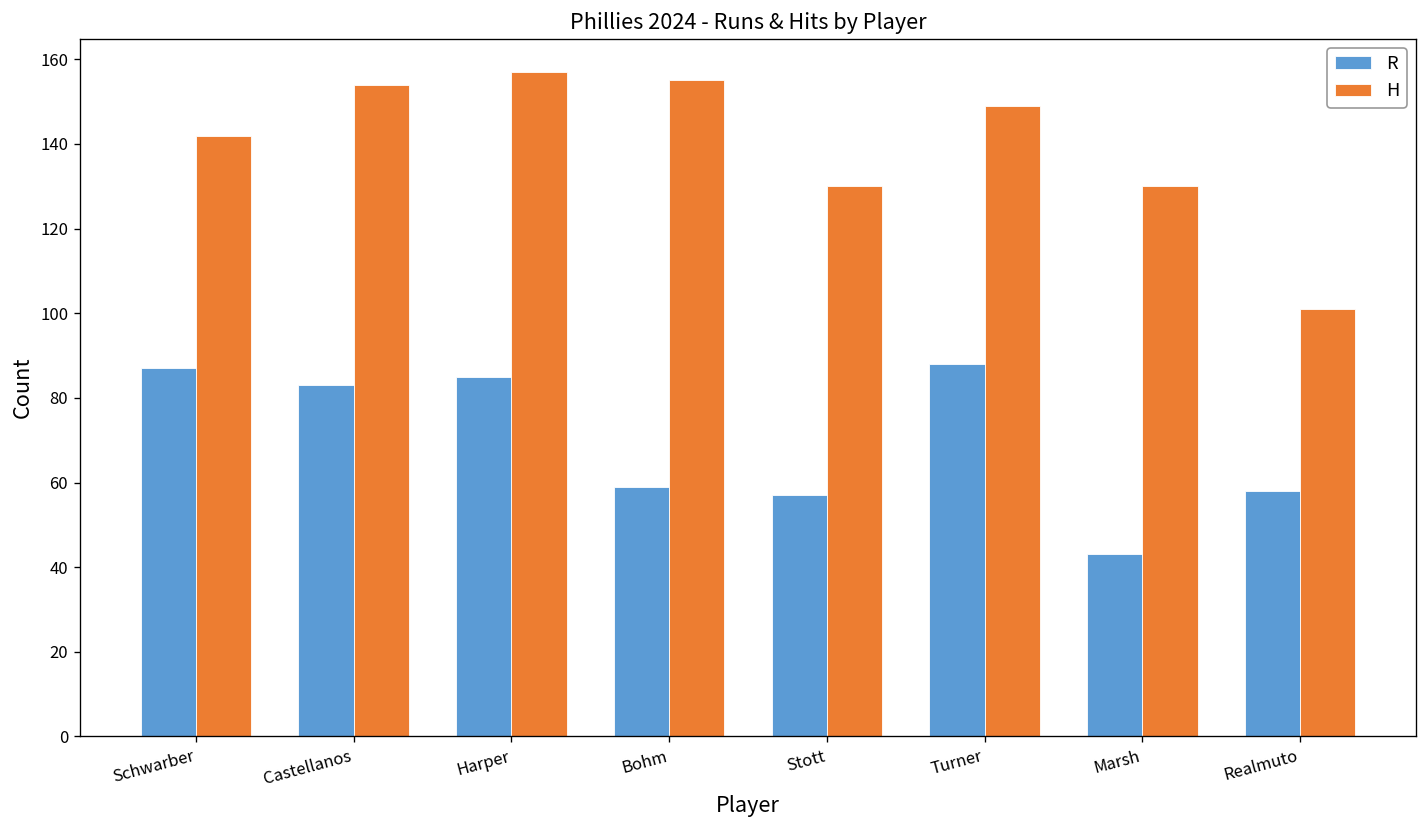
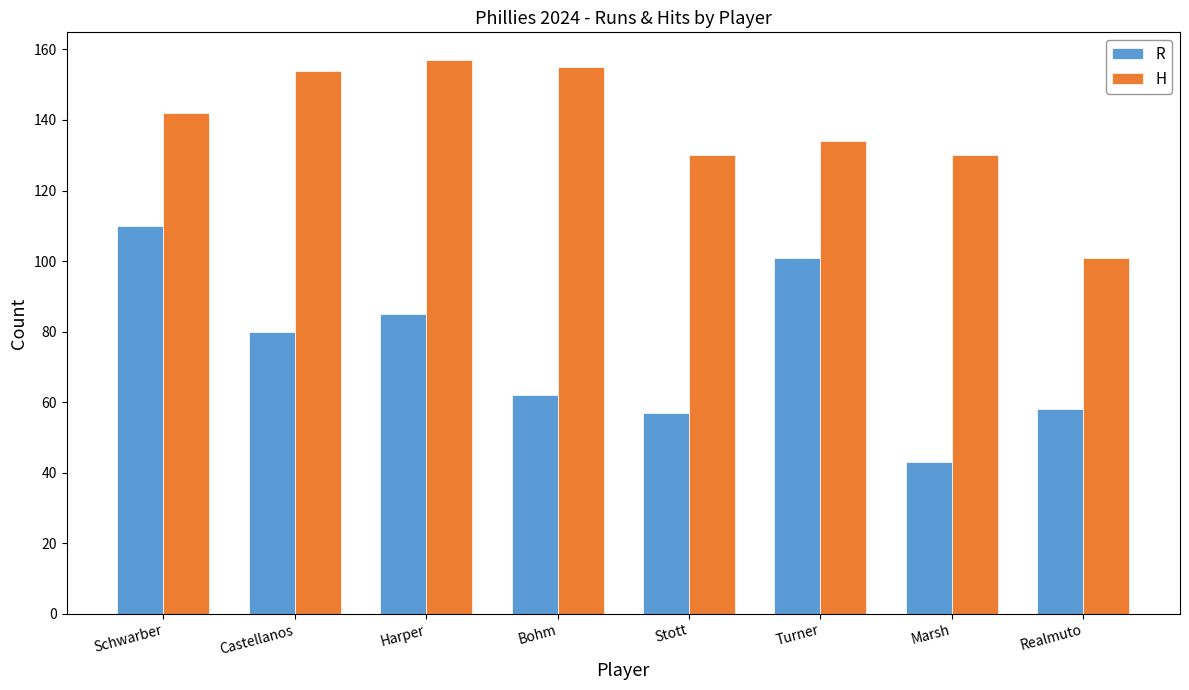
R, Schwarber: 87 -> 110
R, Castellanos: 83 -> 80
R, Bohm: 59 -> 62
R, Turner: 88 -> 101
H, Turner: 149 -> 134
